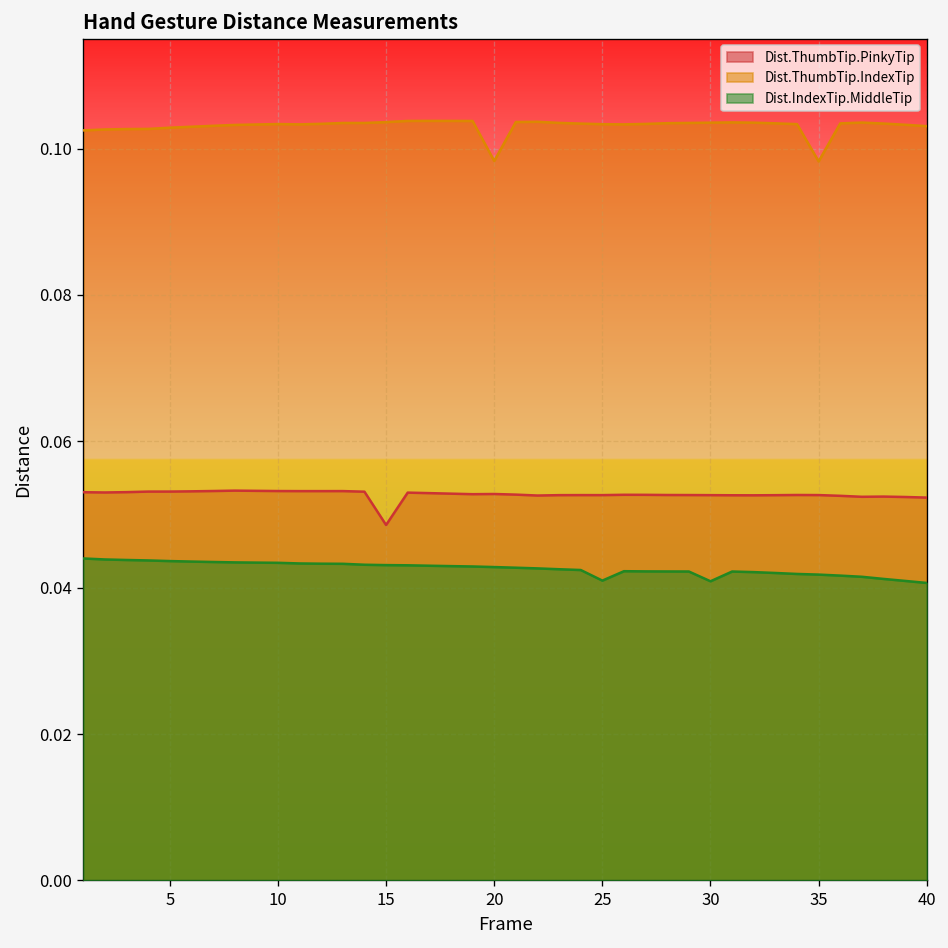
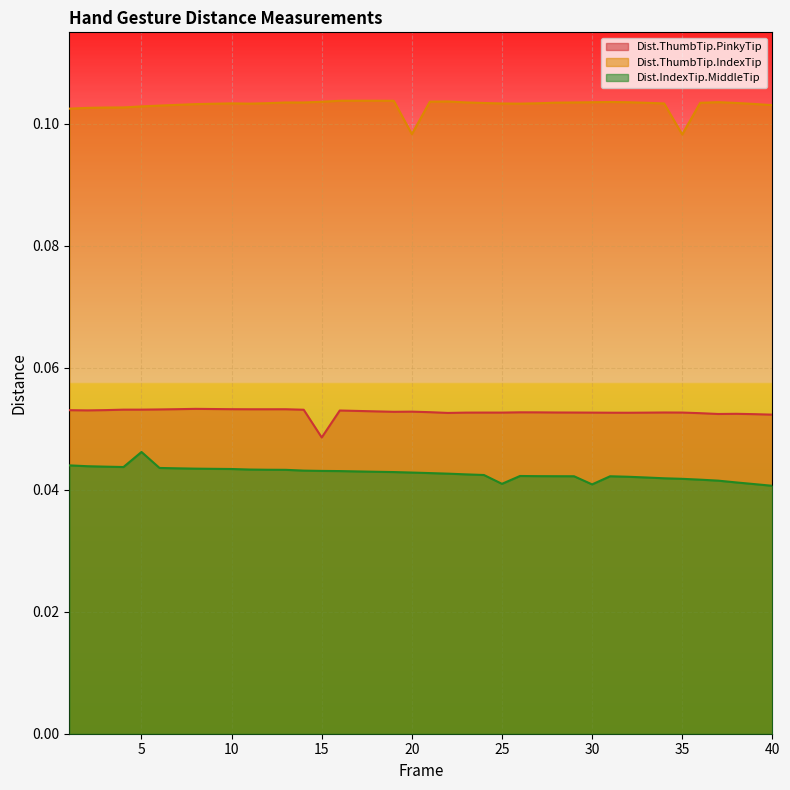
Dist.IndexTip.MiddleTip, 5: 0.044 -> 0.046
